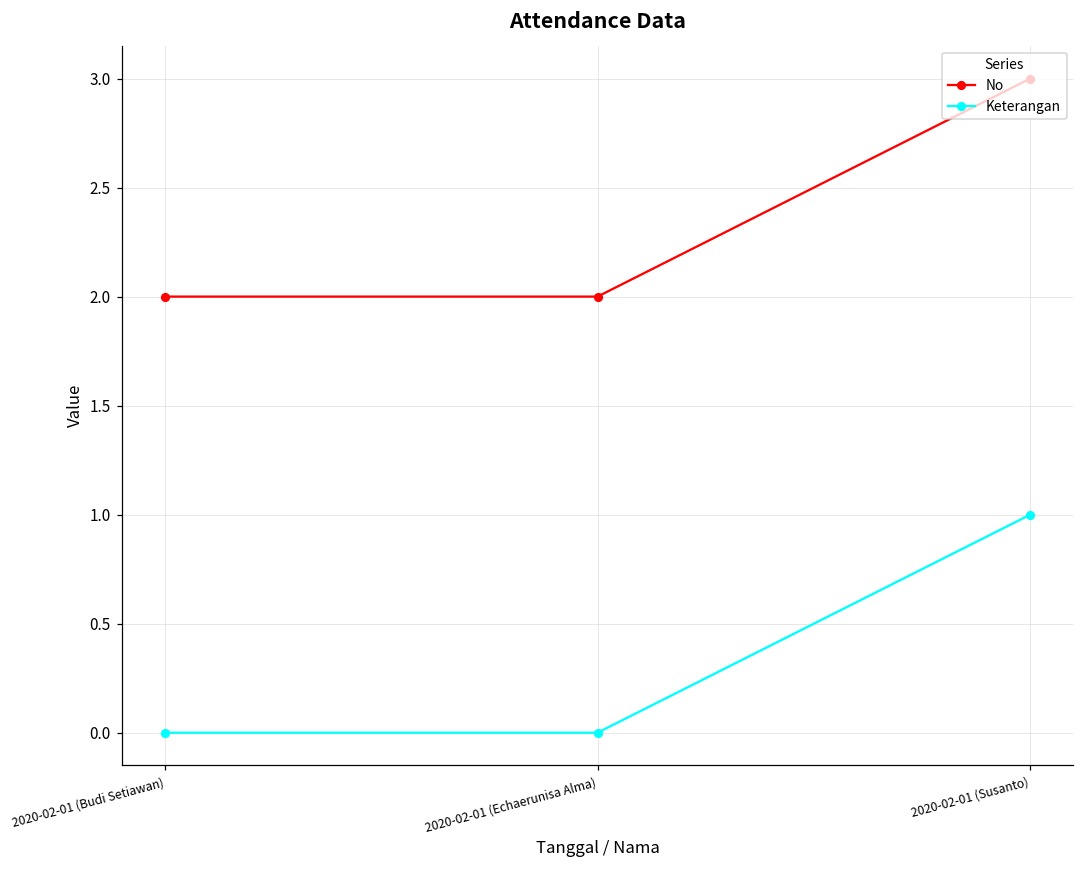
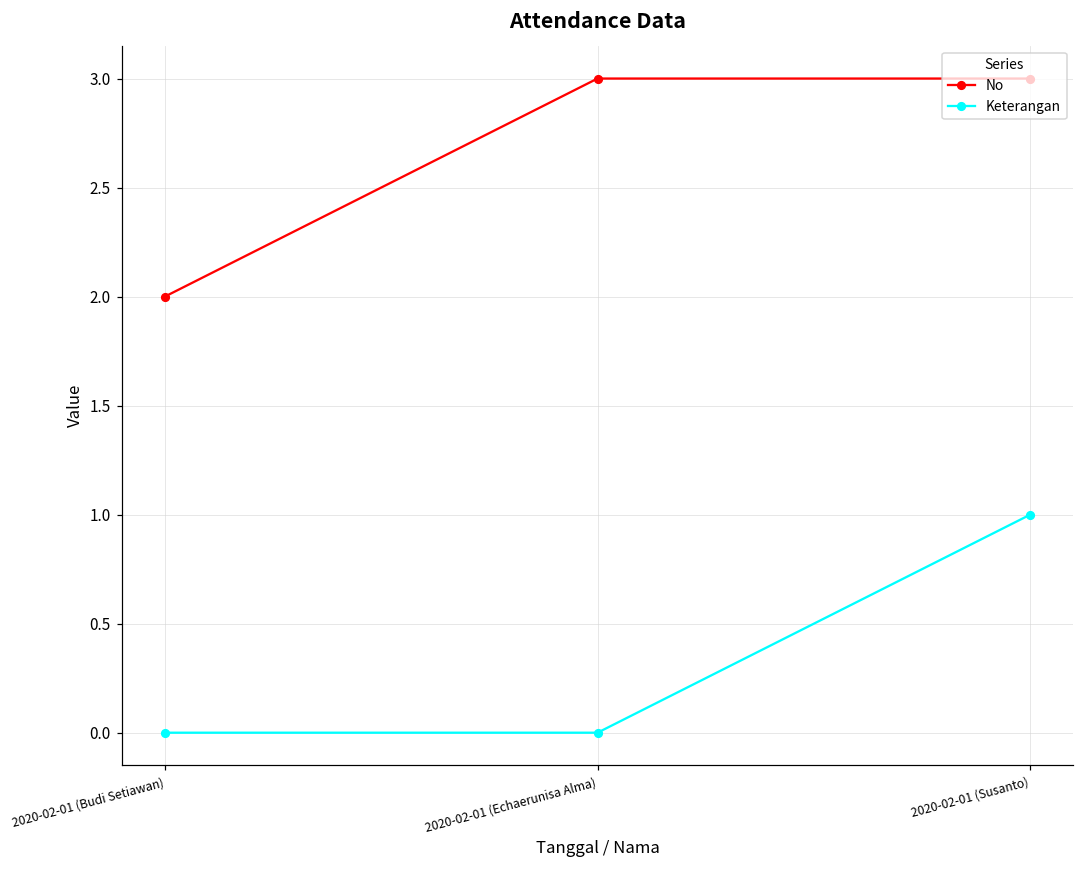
No, 2020-02-01 (Echaerunisa Alma): 2 -> 3
